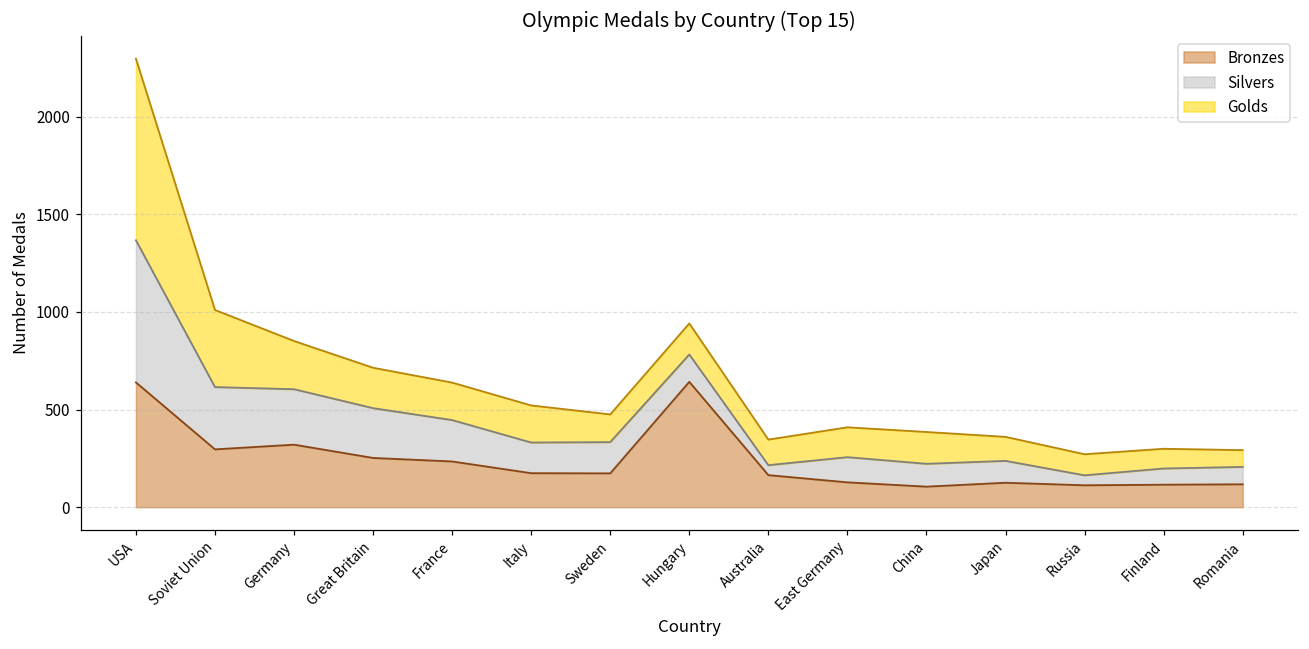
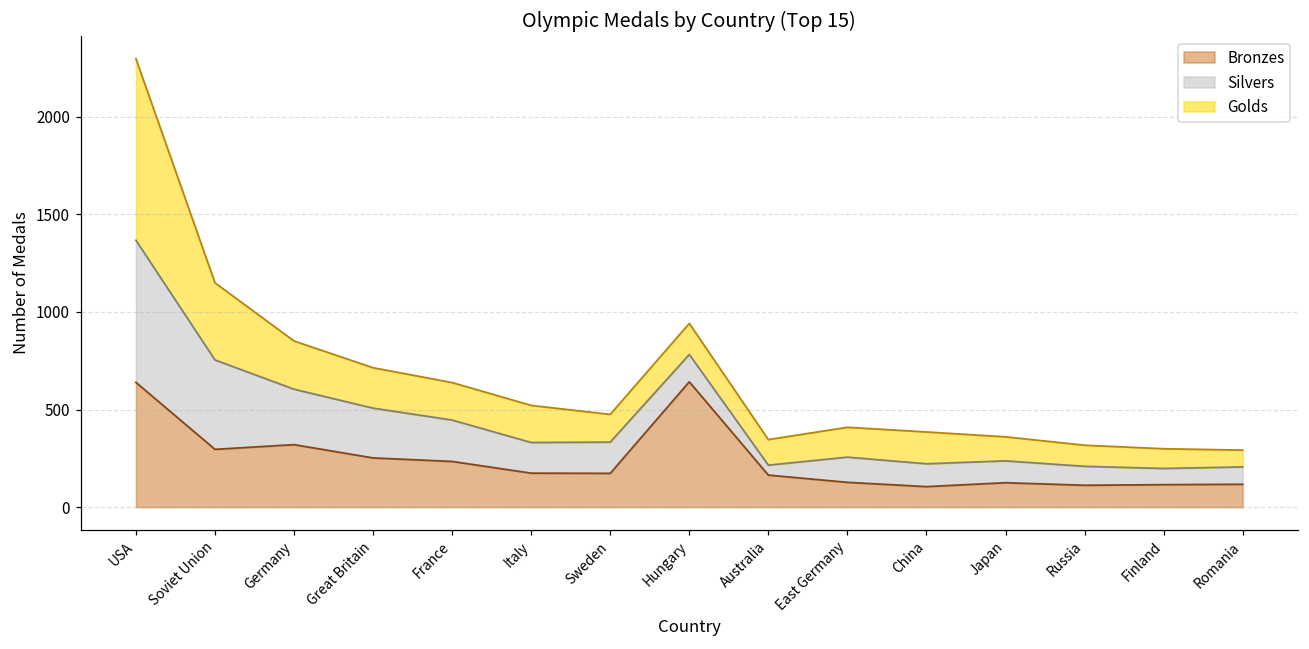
Silvers, Soviet Union: 320 -> 460
Silvers, Russia: 50 -> 100
